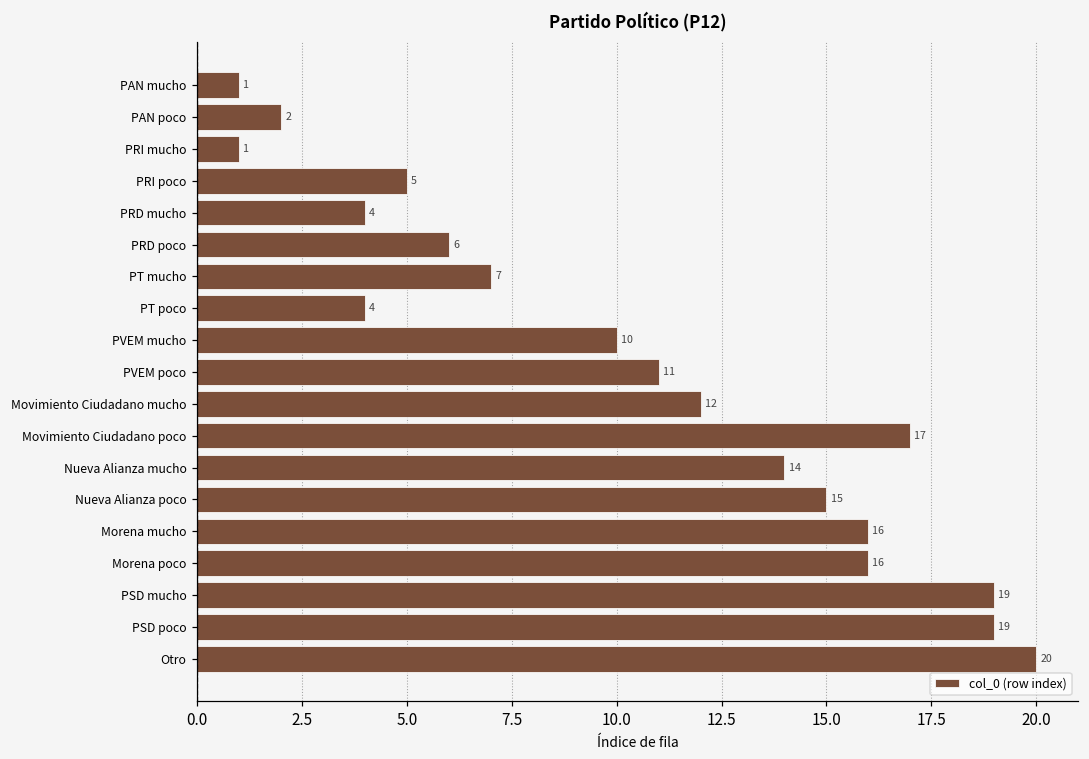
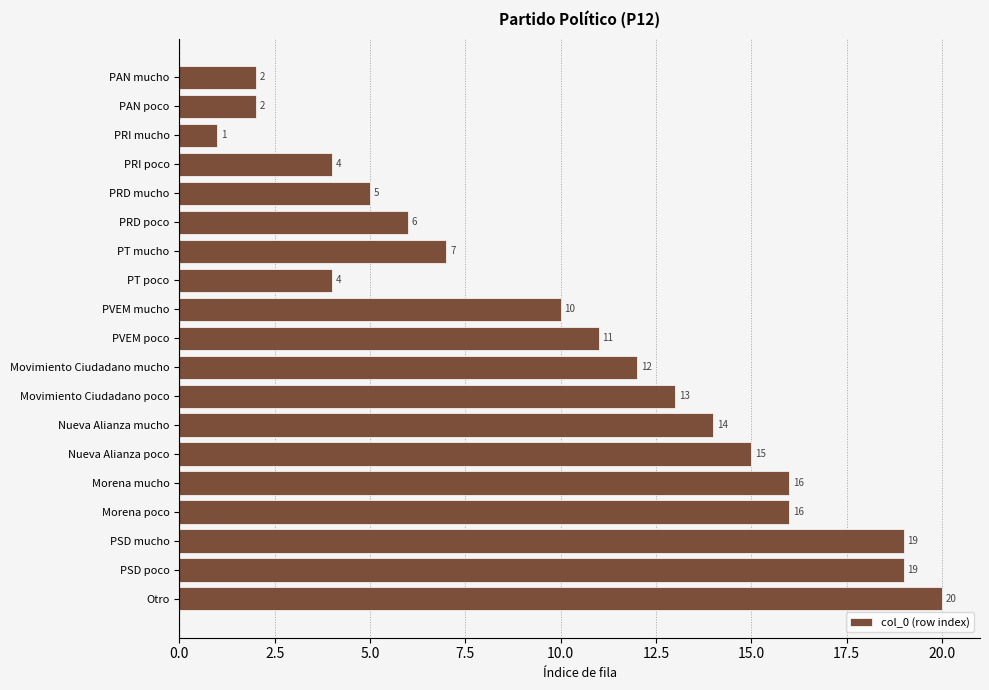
PAN mucho: 1 -> 2
PRI poco: 5 -> 4
PRD mucho: 4 -> 5
Movimiento Ciudadano poco: 17 -> 13
